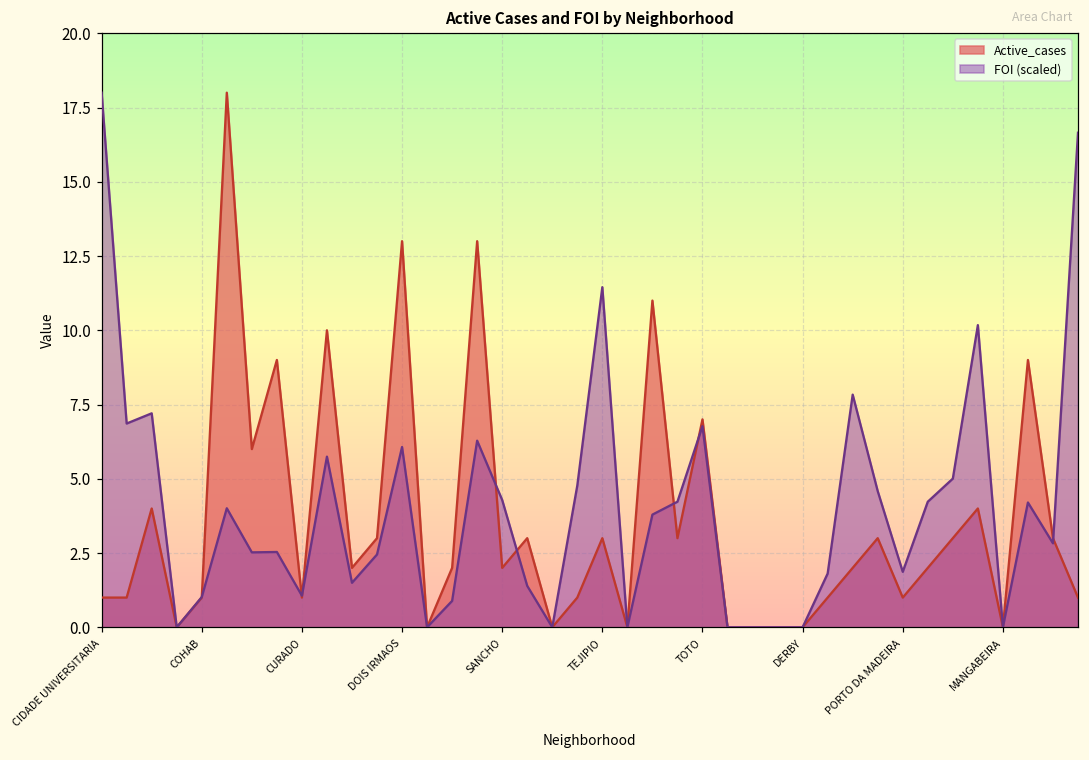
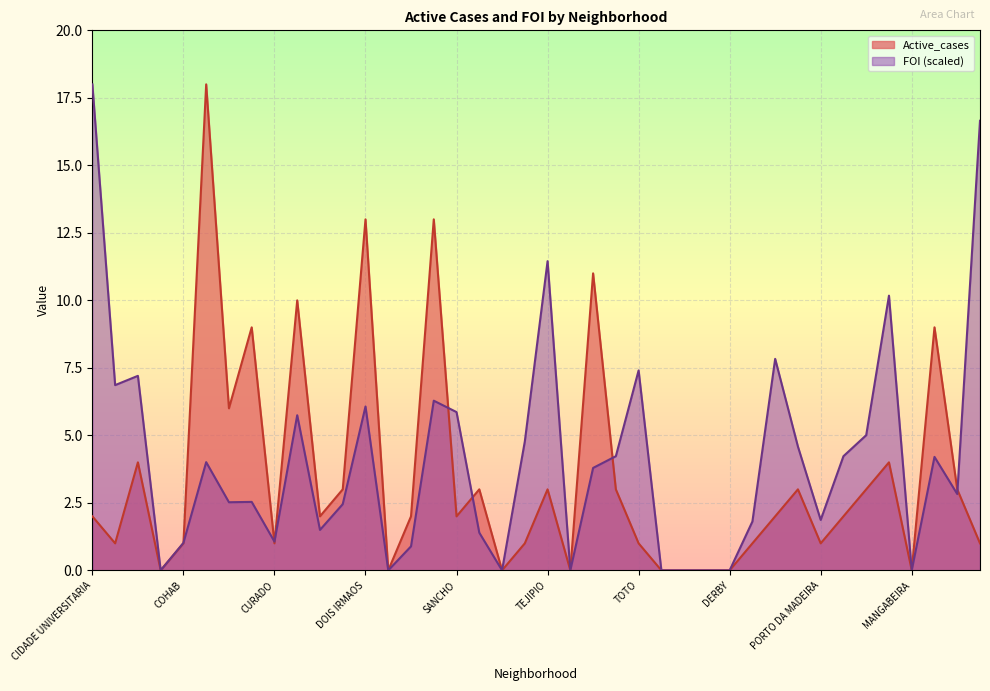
Active_cases, CIDADE UNIVERSITARIA: 1 -> 2
FOI (scaled), SANCHO: 4.3 -> 5.9
Active_cases, TOTO: 7 -> 1
FOI (scaled), TOTO: 6.8 -> 7.4
